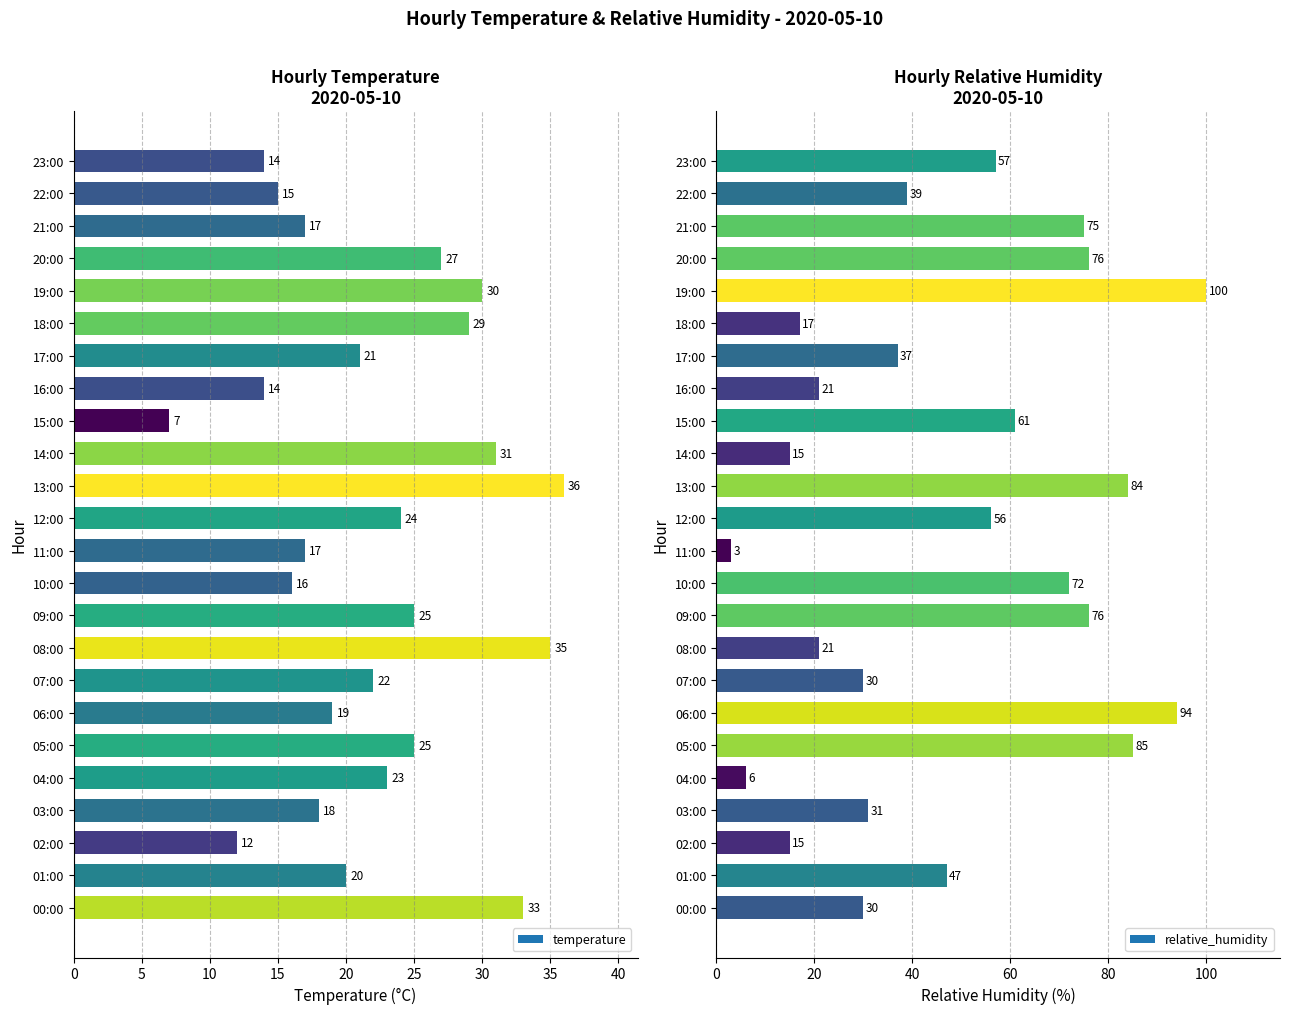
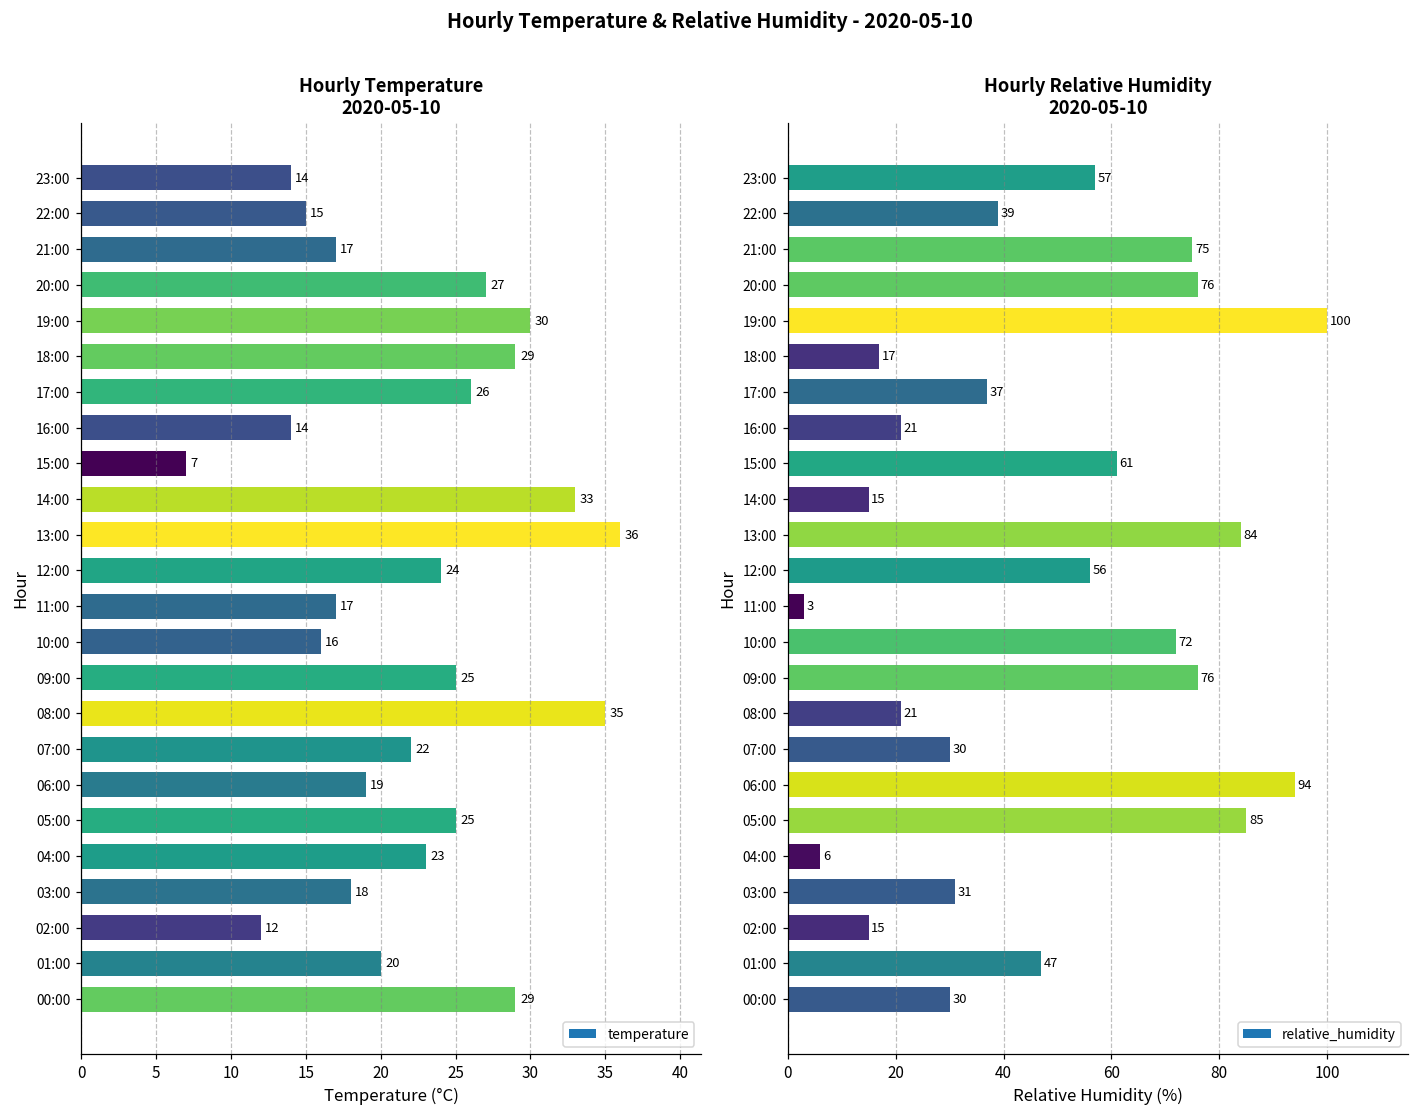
Hourly Temperature 2020-05-10, 17:00: 21 -> 26
Hourly Temperature 2020-05-10, 14:00: 31 -> 33
Hourly Temperature 2020-05-10, 00:00: 33 -> 29
